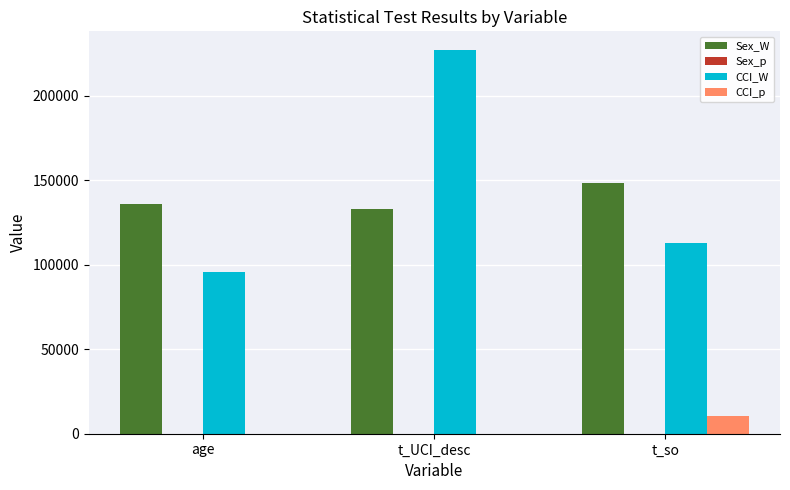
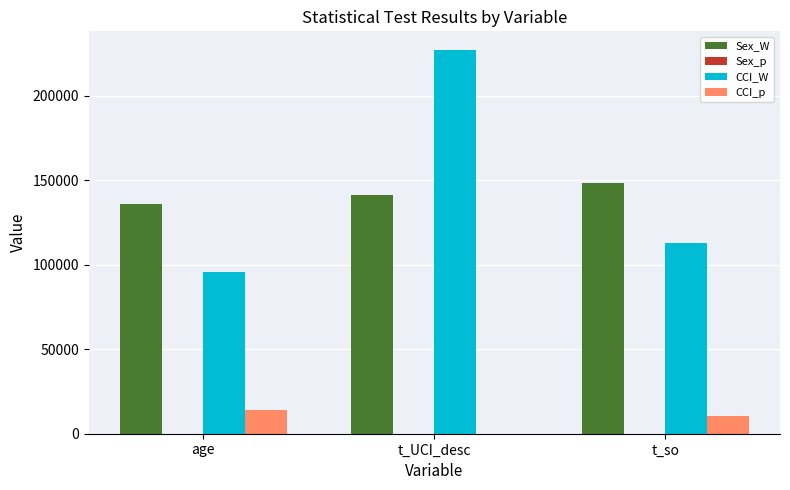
CCI_p, age: 0 -> 14000
Sex_W, t_UCI_desc: 133000 -> 142000
